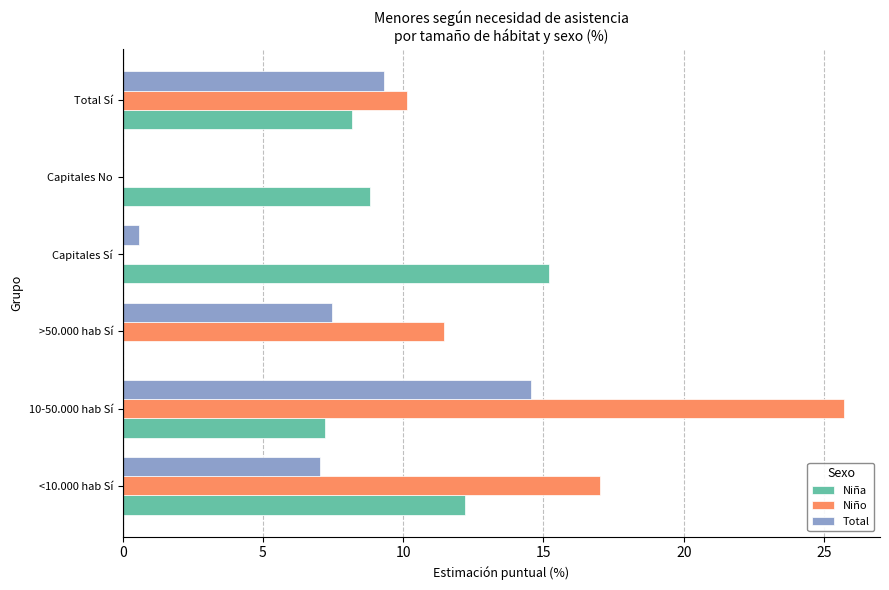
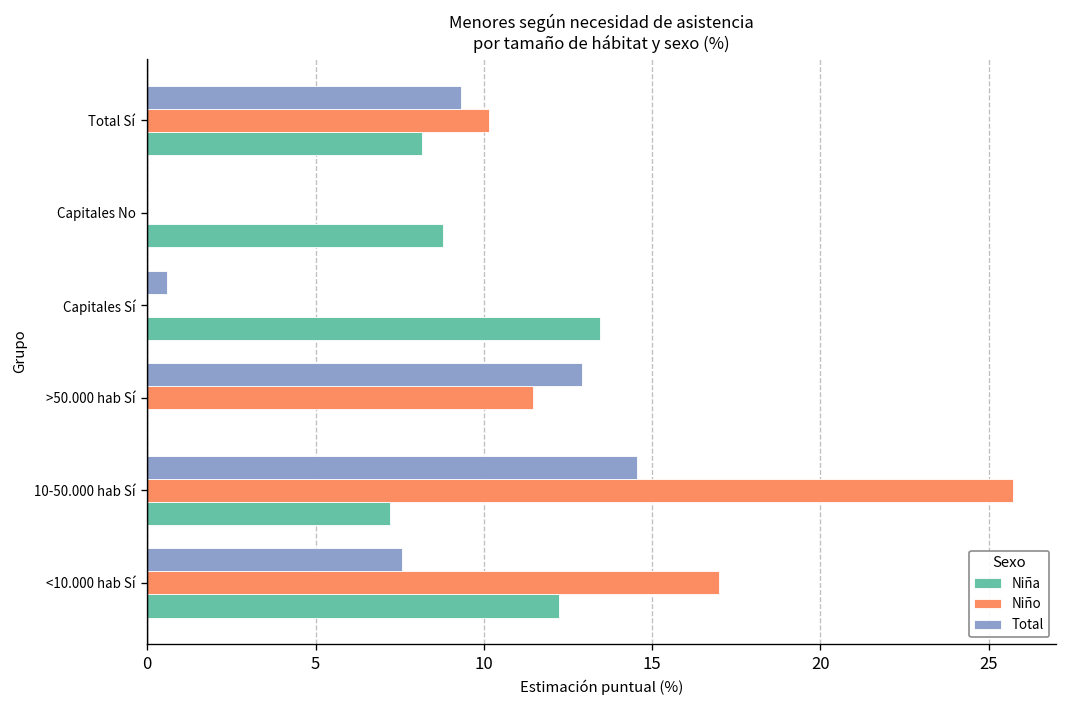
Niña, Capitales Sí: 15.2 -> 13.5
Total, >50.000 hab Sí: 7.5 -> 12.9
Total, <10.000 hab Sí: 7.0 -> 7.6
